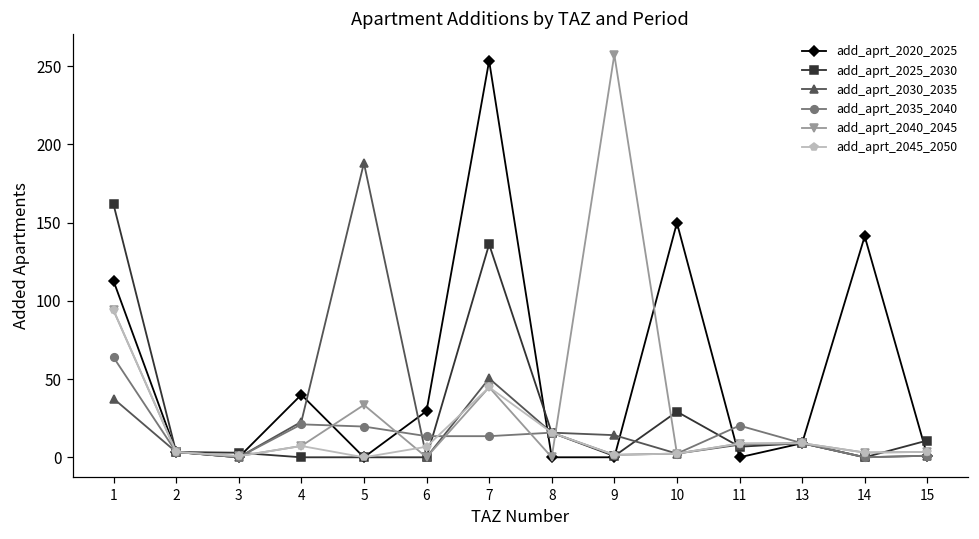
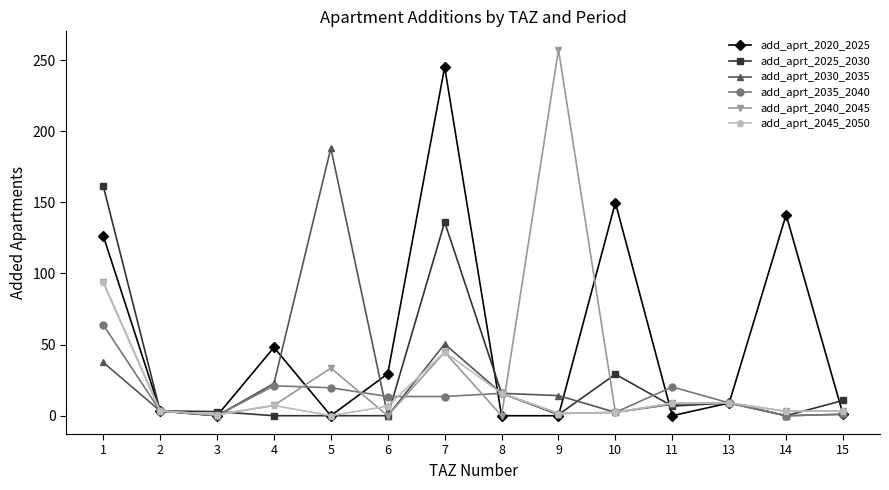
add_aprt_2020_2025, 1: 113 -> 127
add_aprt_2020_2025, 4: 40 -> 48
add_aprt_2020_2025, 7: 253 -> 245
